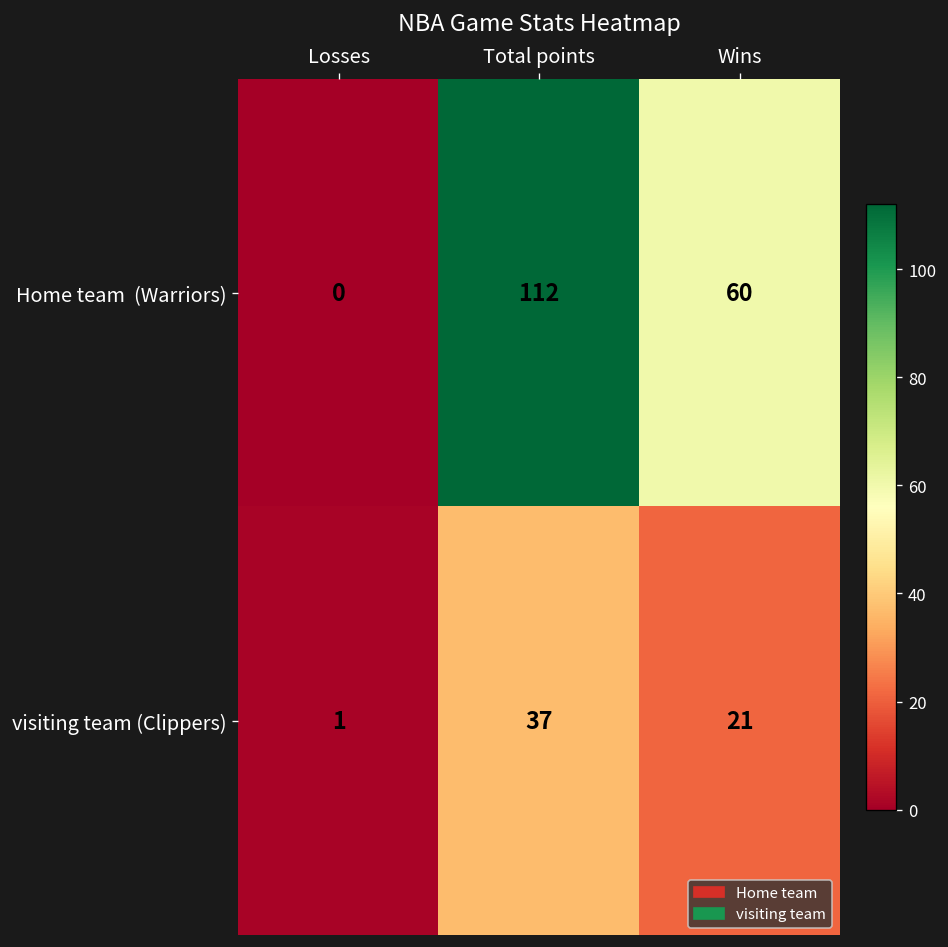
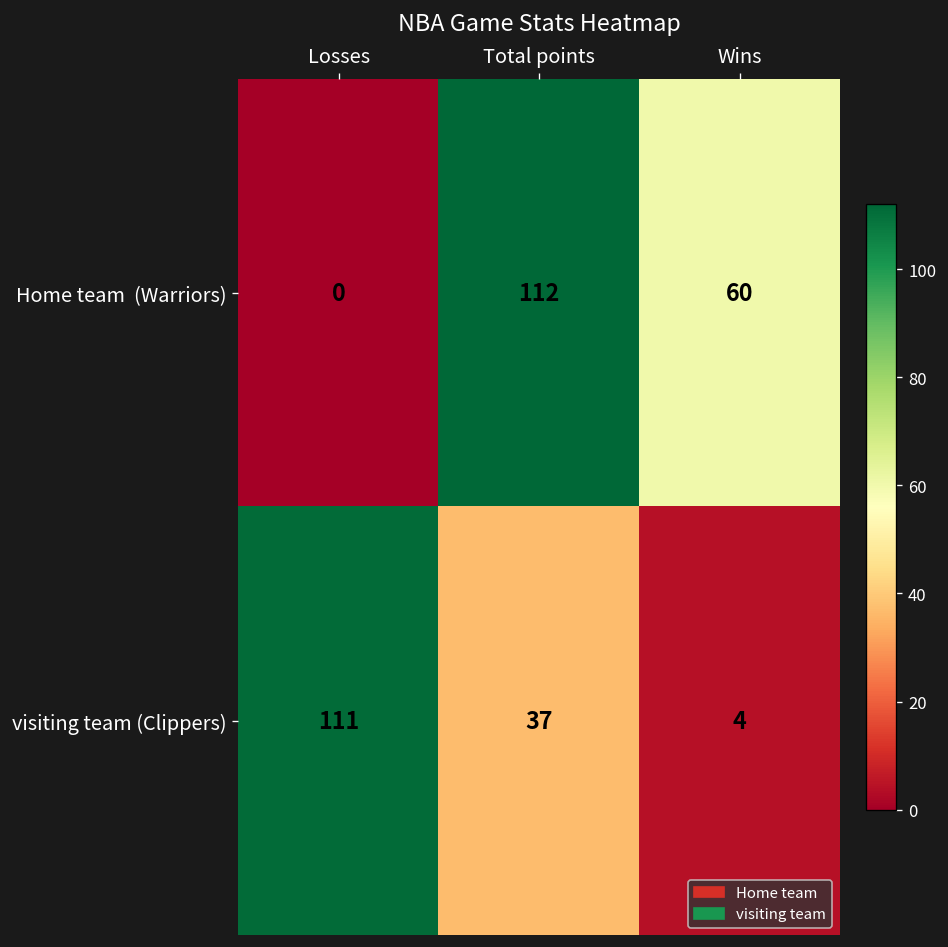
visiting team (Clippers), Losses: 1 -> 111
visiting team (Clippers), Wins: 21 -> 4
